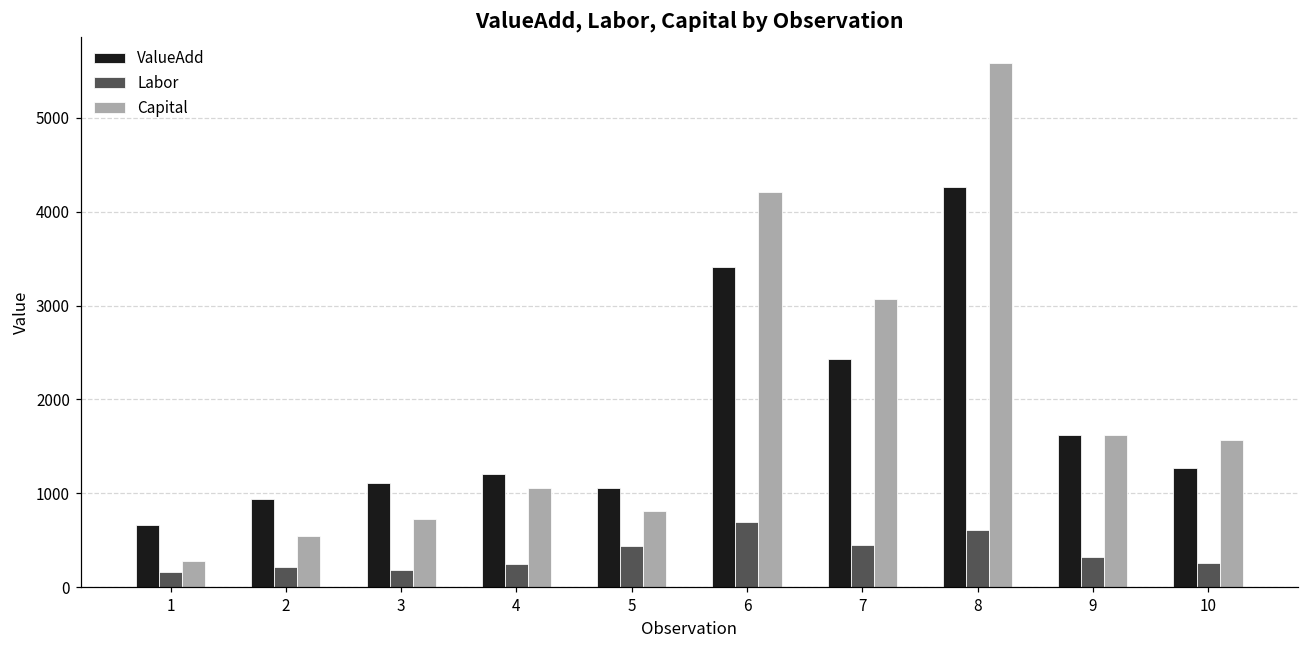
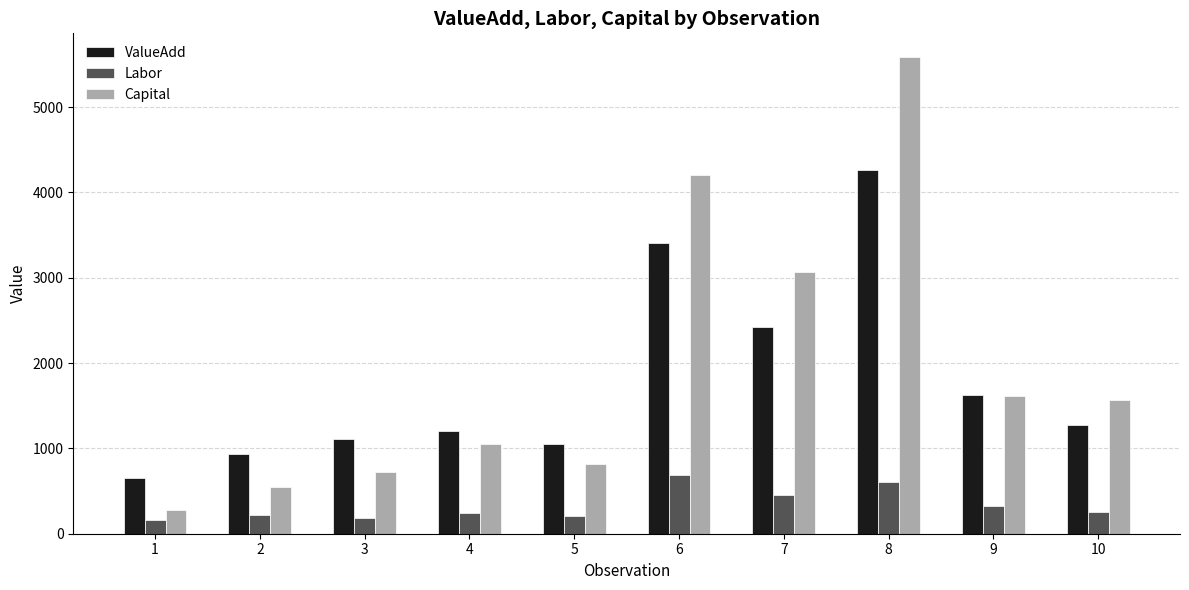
Labor, 5: 400 -> 200
